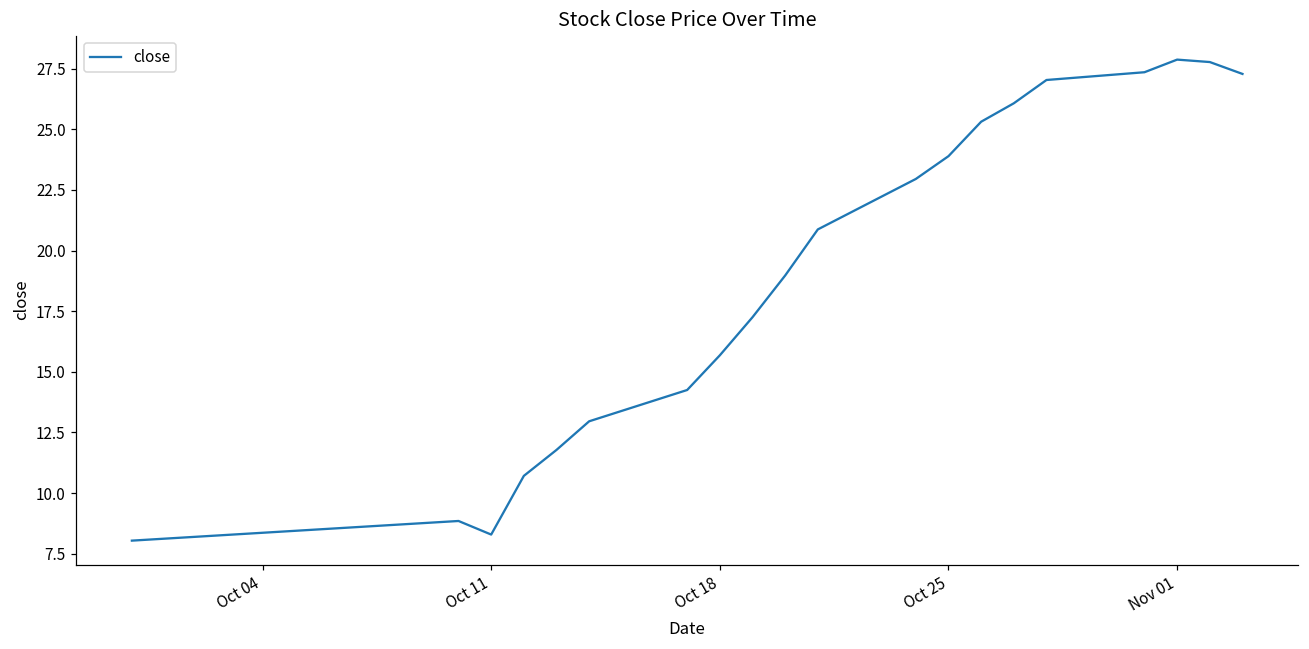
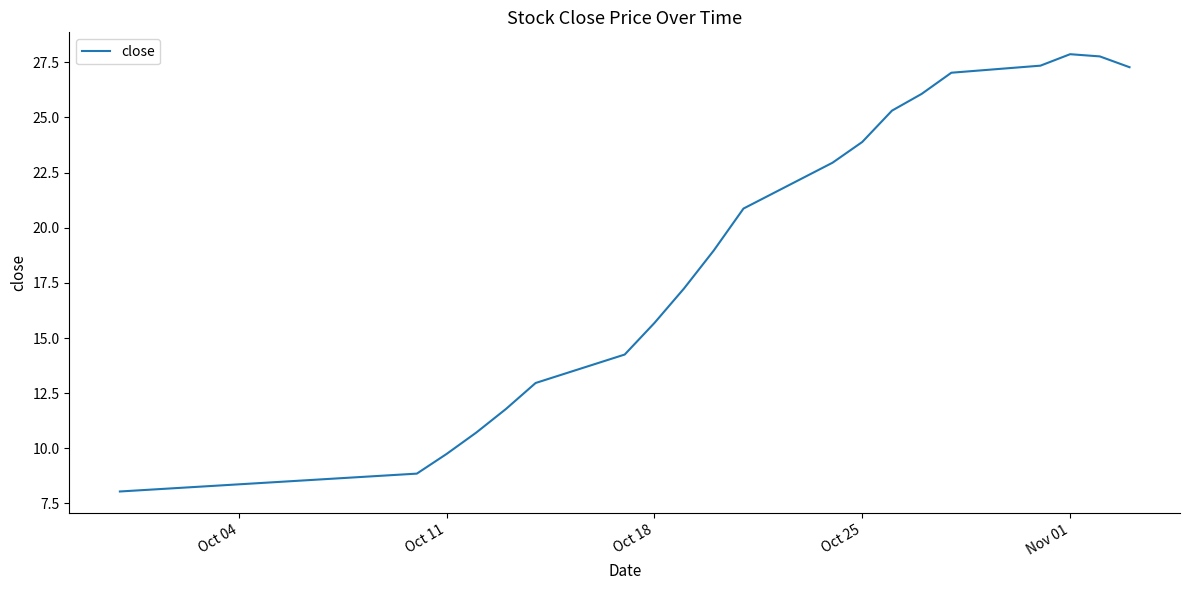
Oct 11: 8.3 -> 9.7
